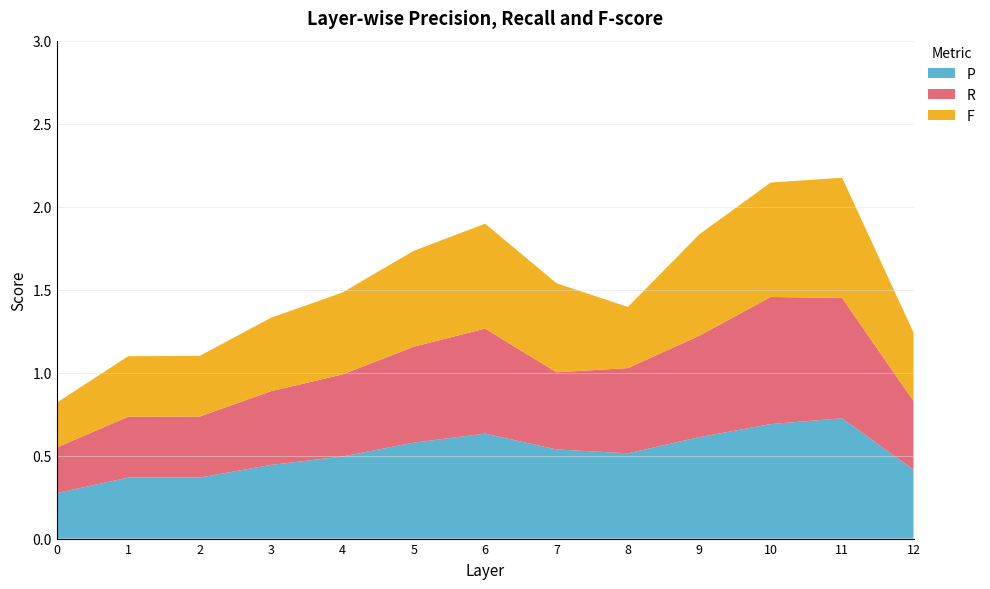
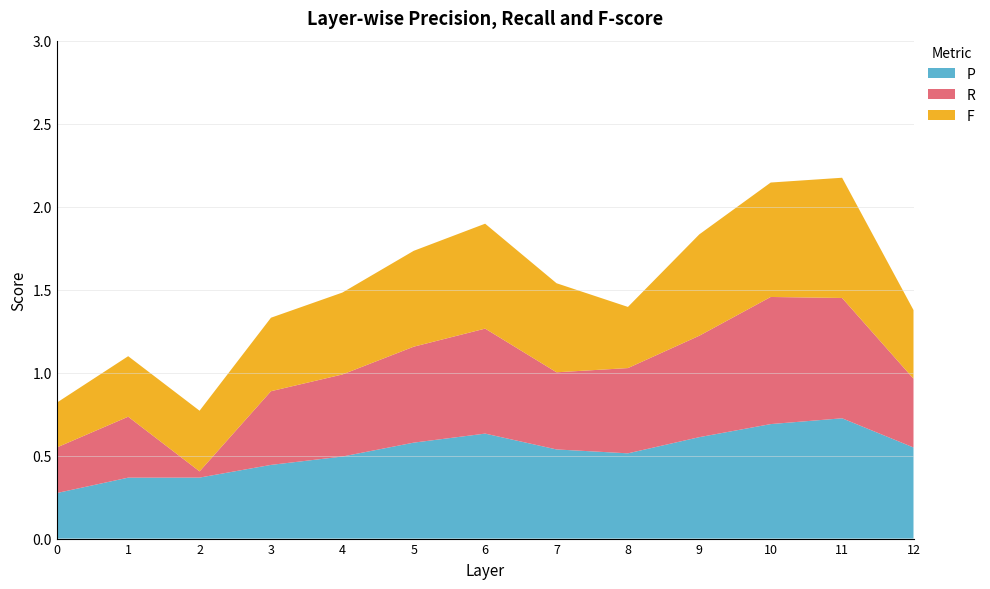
R, 2: 0.37 -> 0.04
P, 12: 0.41 -> 0.55
